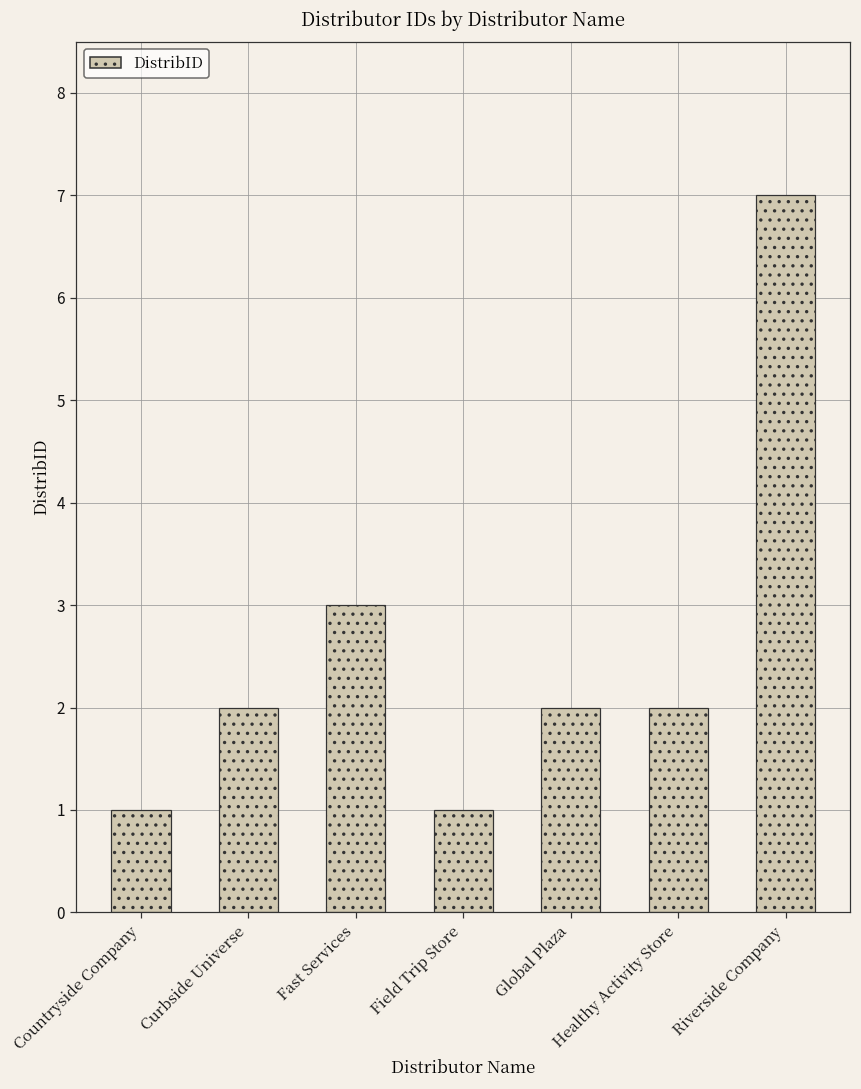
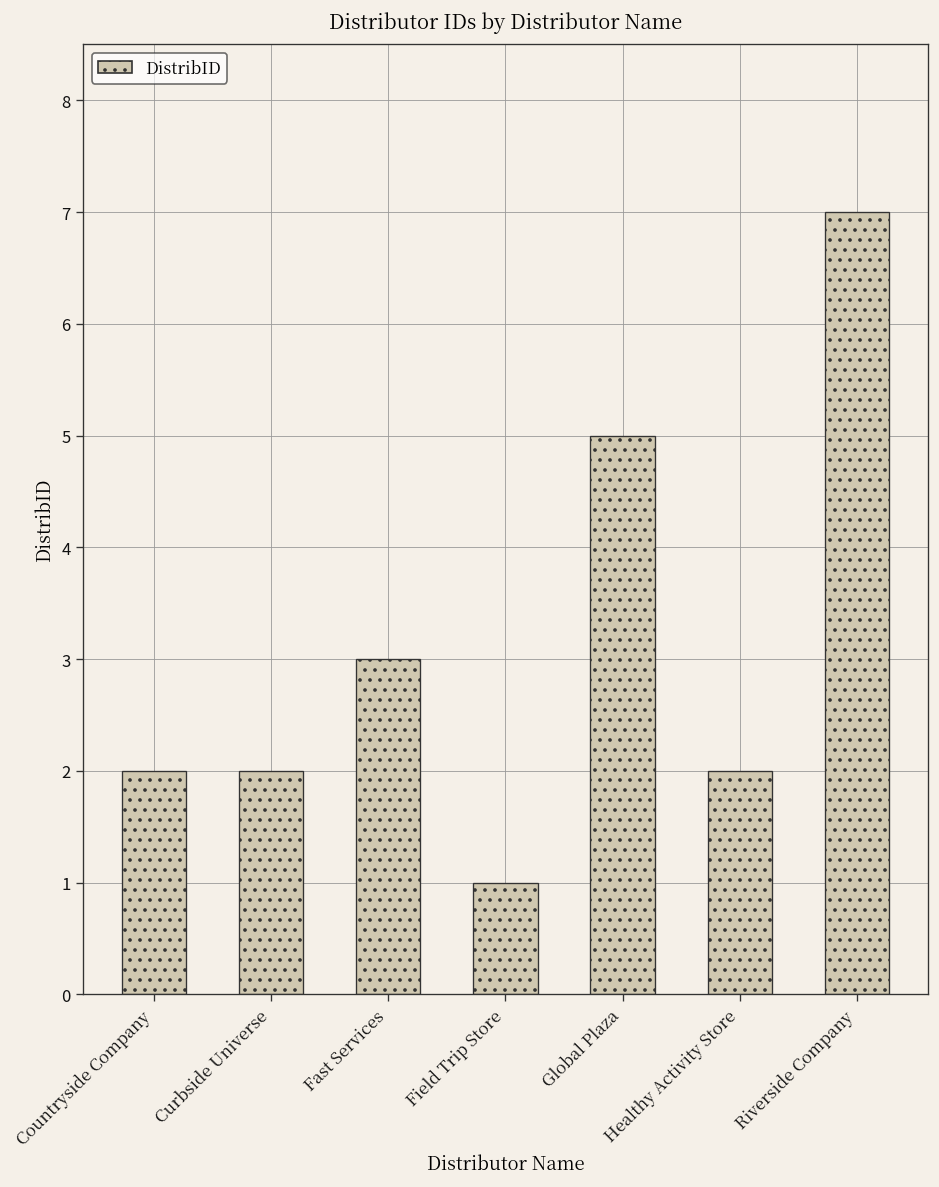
Countryside Company: 1 -> 2
Global Plaza: 2 -> 5
